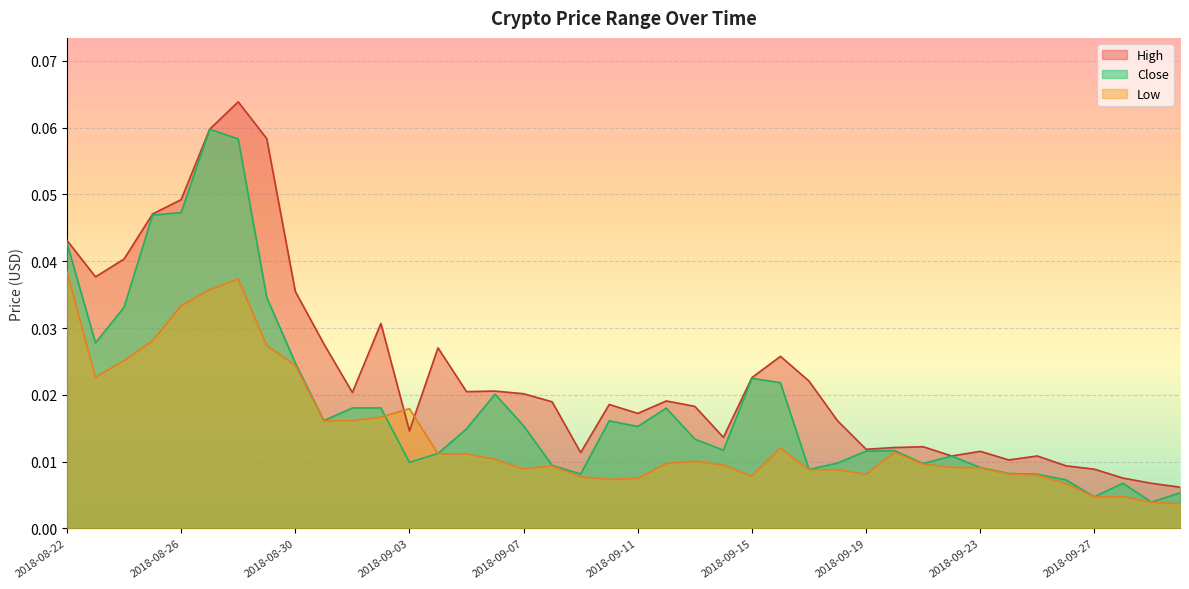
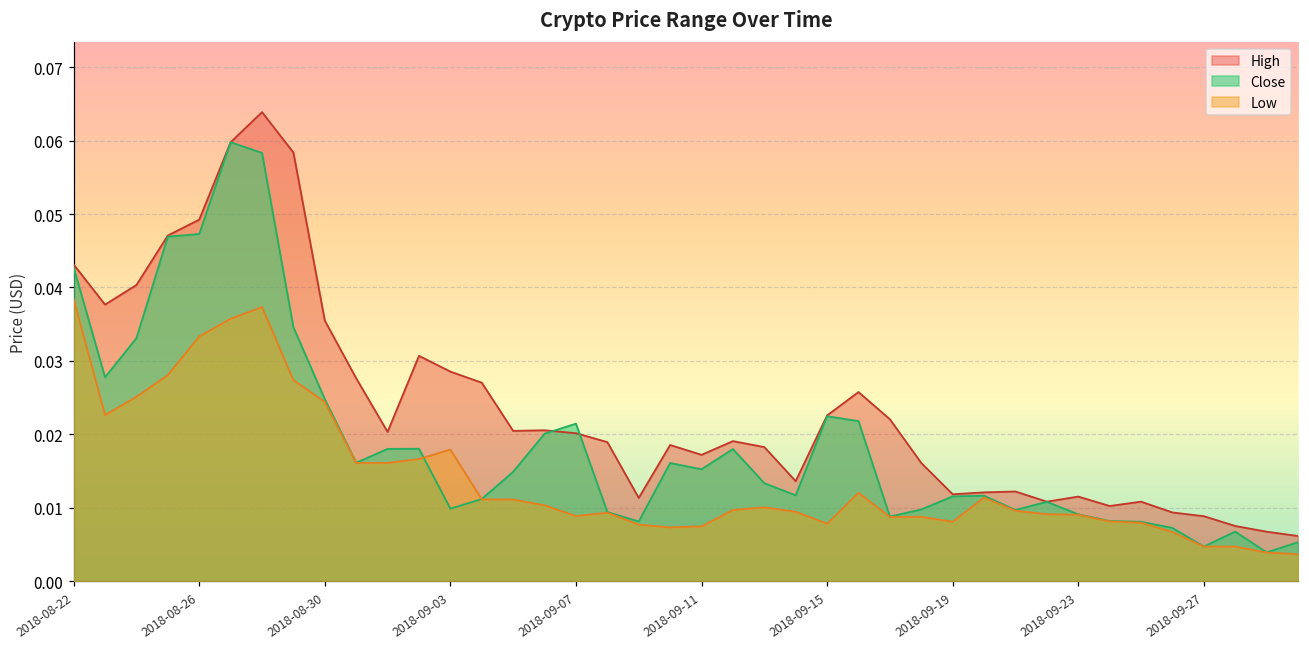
High, 2018-09-03: 0.015 -> 0.029
Close, 2018-09-07: 0.015 -> 0.021
